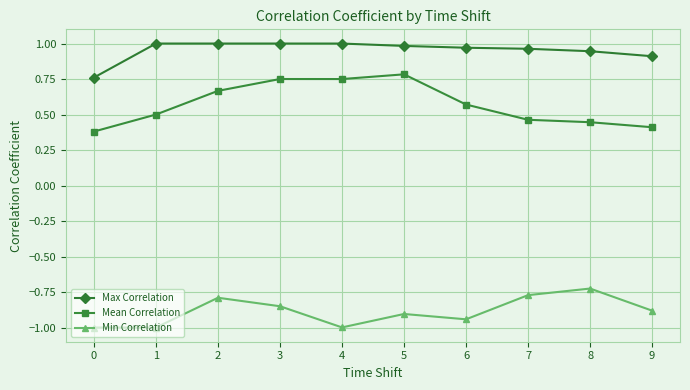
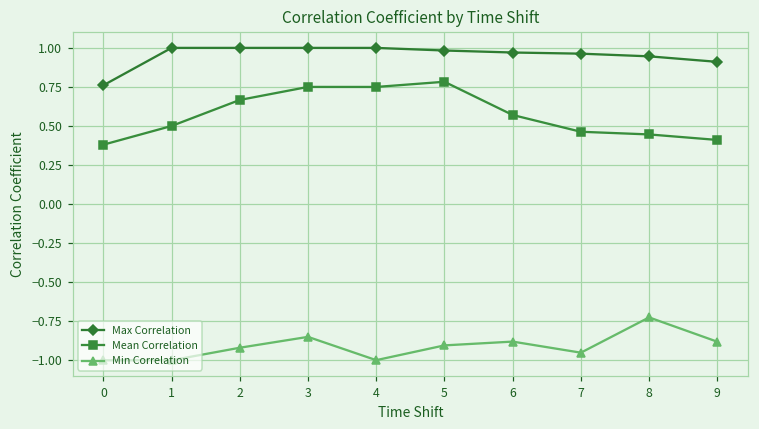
Min Correlation, 2: -0.79 -> -0.92
Min Correlation, 6: -0.94 -> -0.88
Min Correlation, 7: -0.77 -> -0.95
